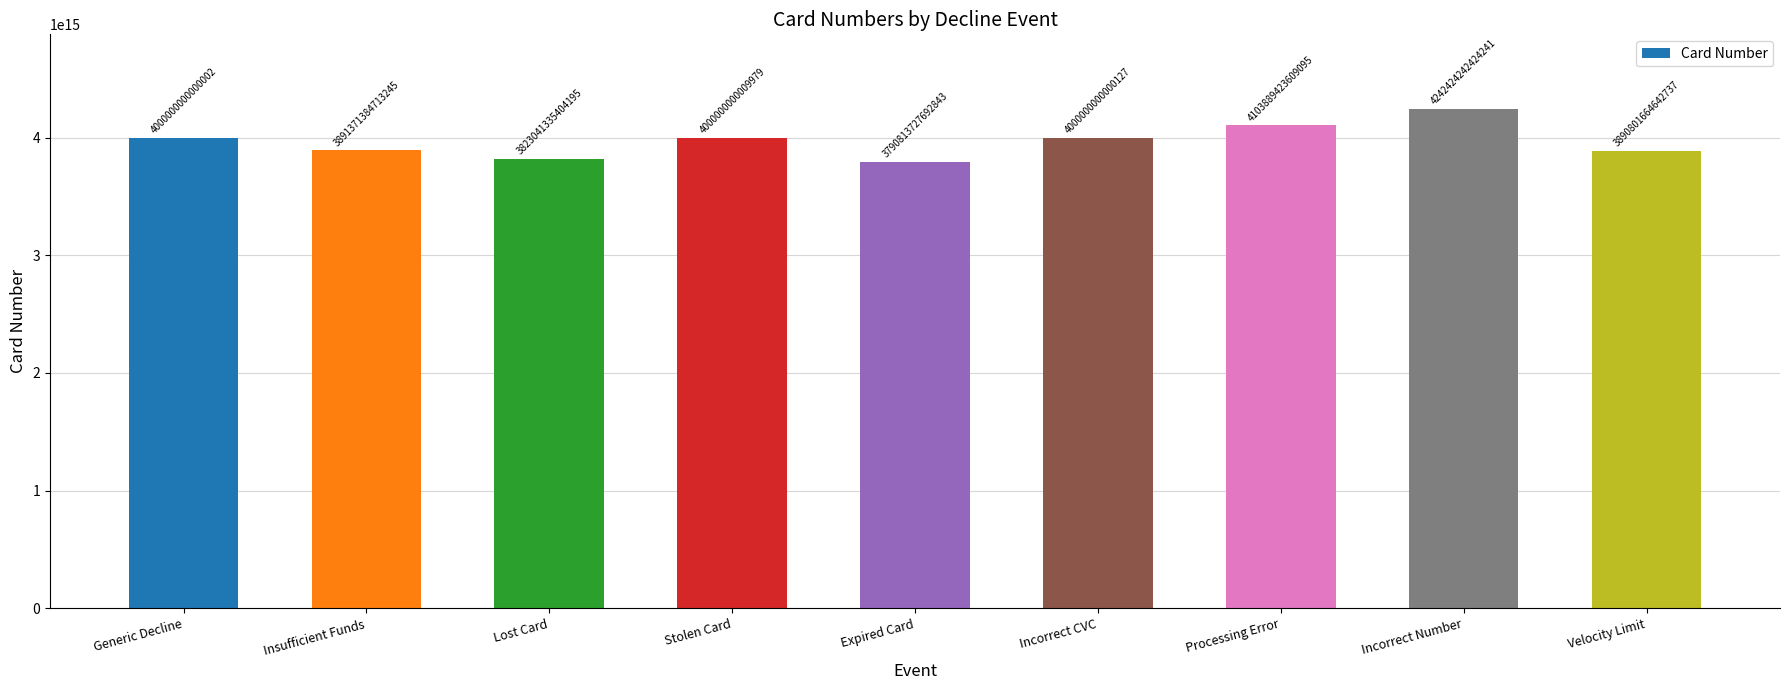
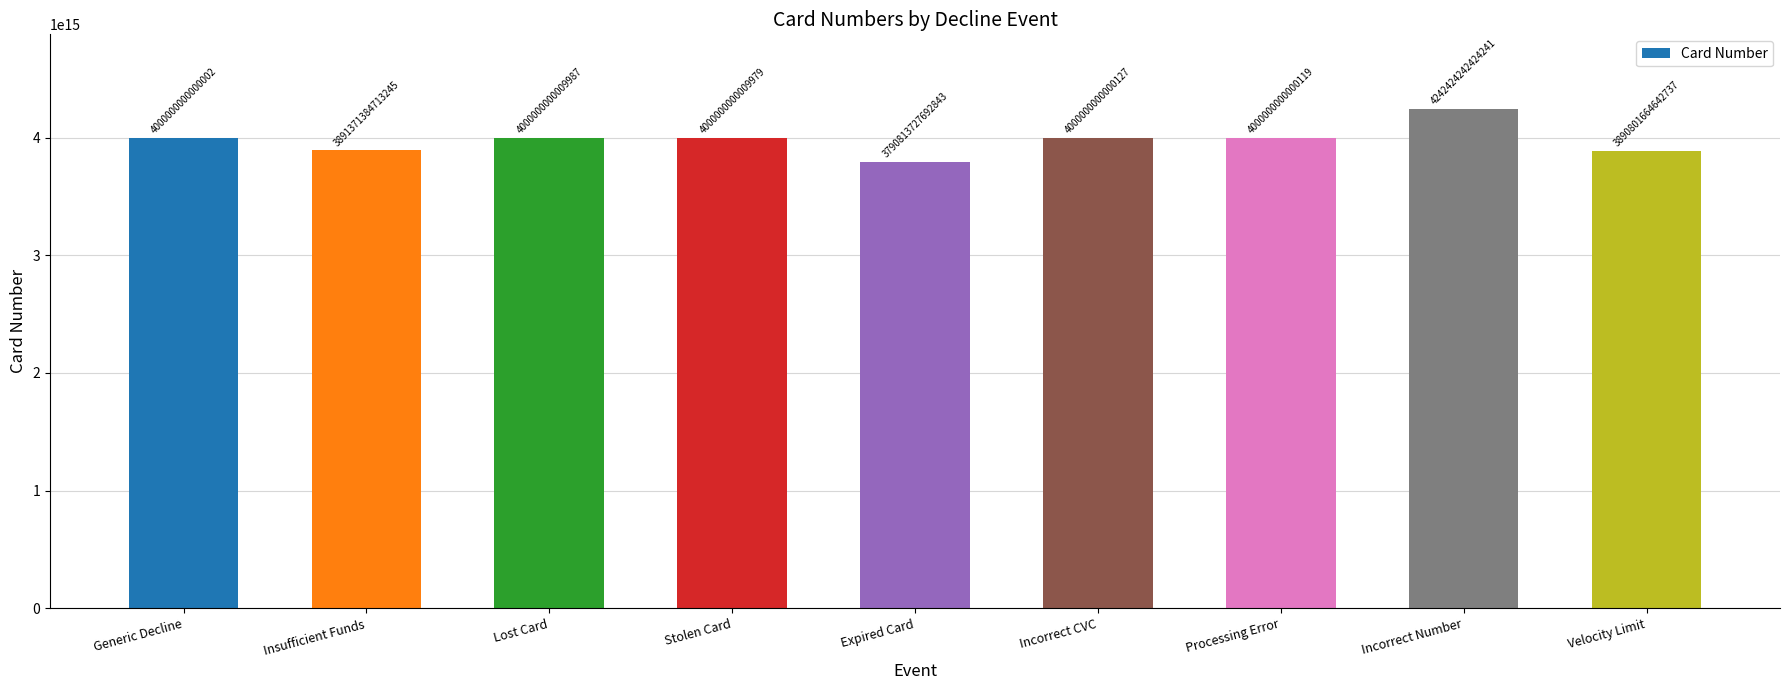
Lost Card: 3823041335404195 -> 4000000000009987
Processing Error: 4103889423609095 -> 4000000000000119
